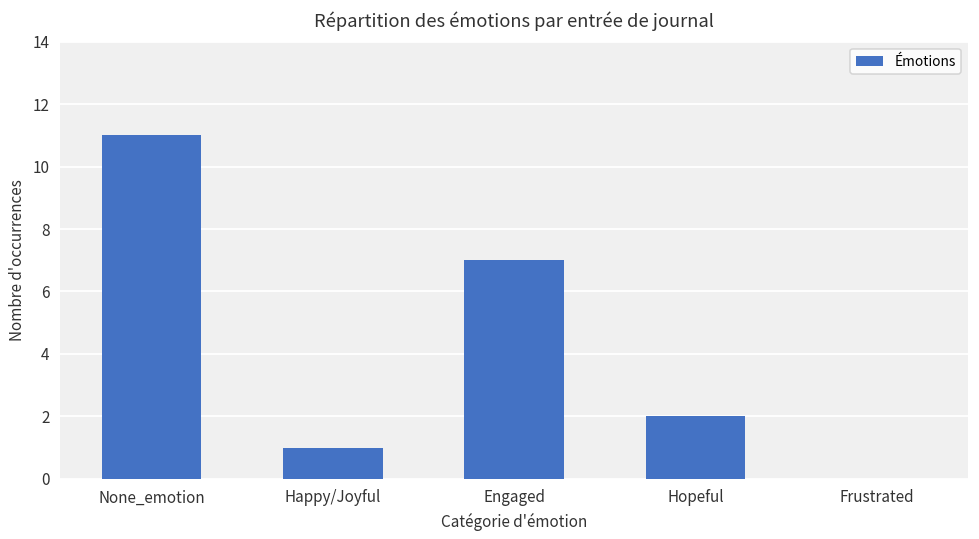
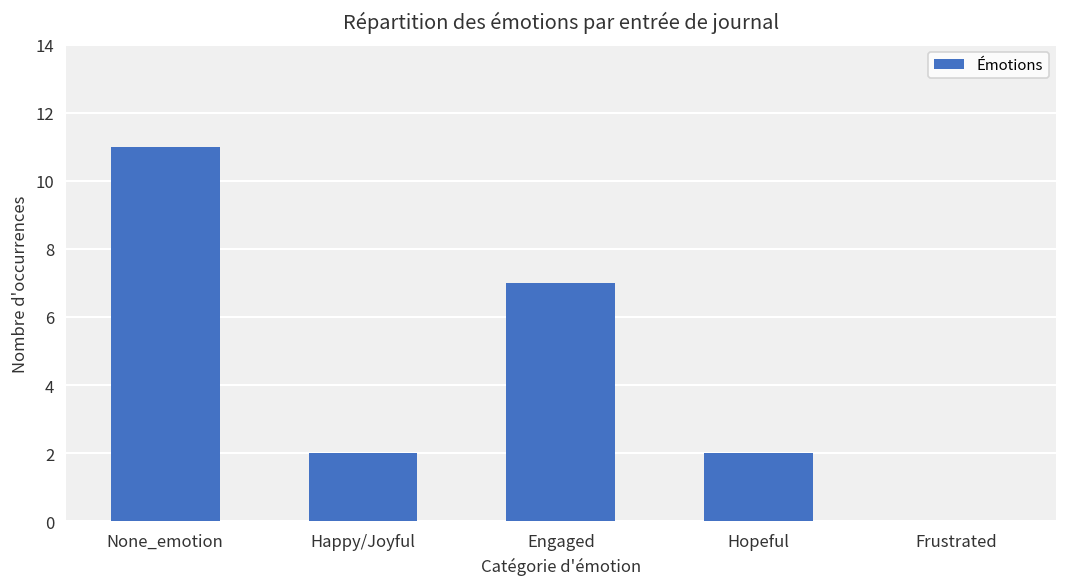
Happy/Joyful: 1 -> 2
